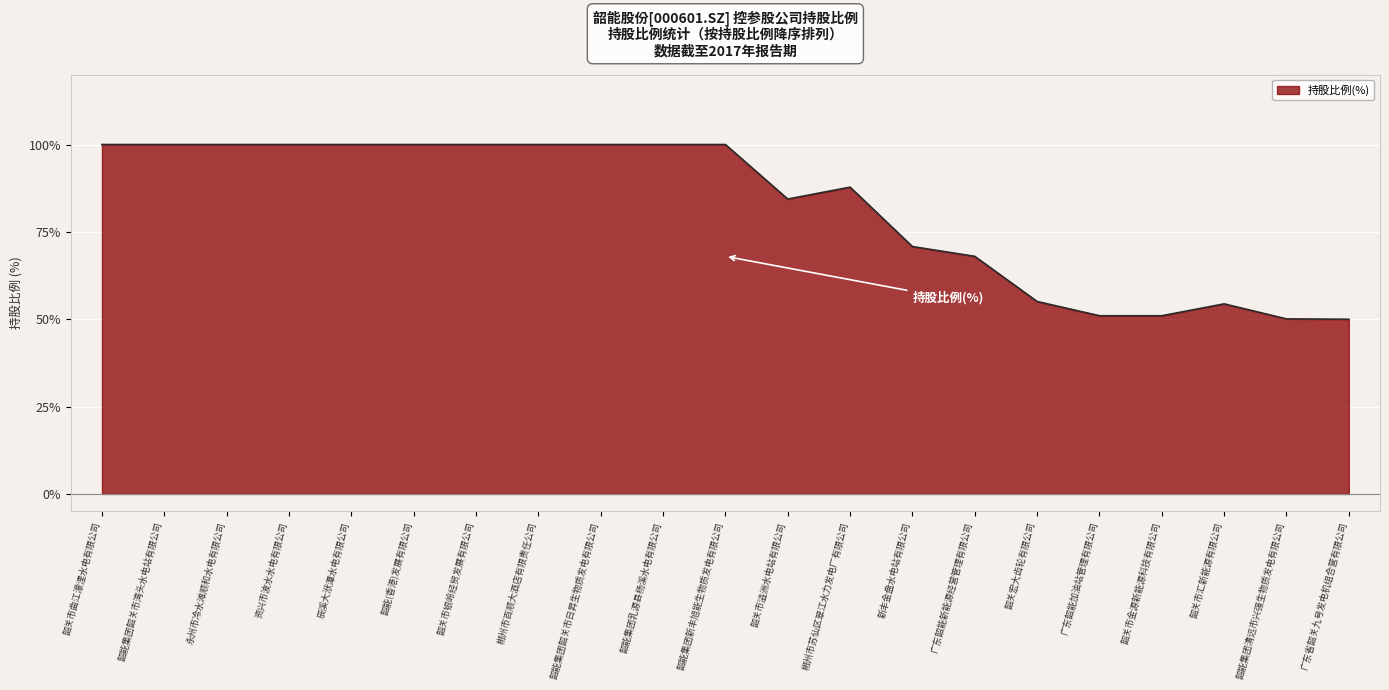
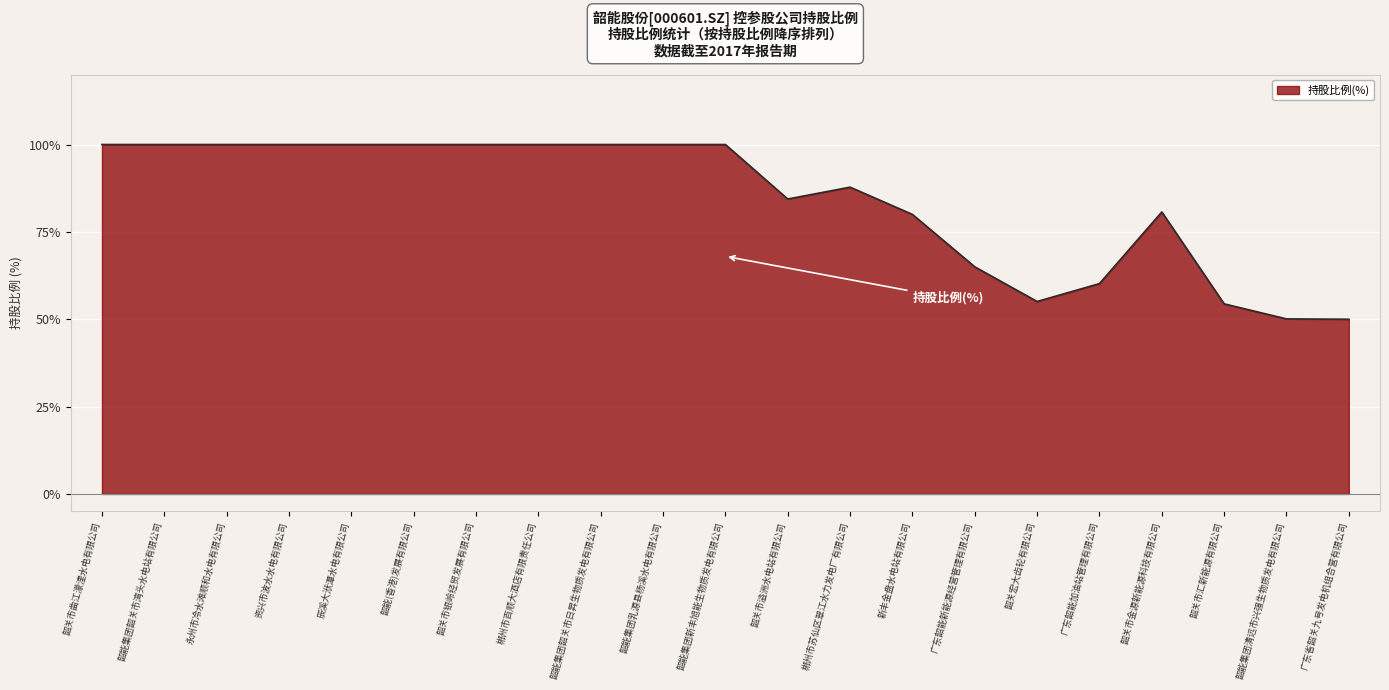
新丰金盘水电站有限公司: 71% -> 80%
广东韶能新能源经营管理有限公司: 68% -> 65%
广东韶能加油站管理有限公司: 51% -> 60%
韶关市金源新能源科技有限公司: 51% -> 81%
